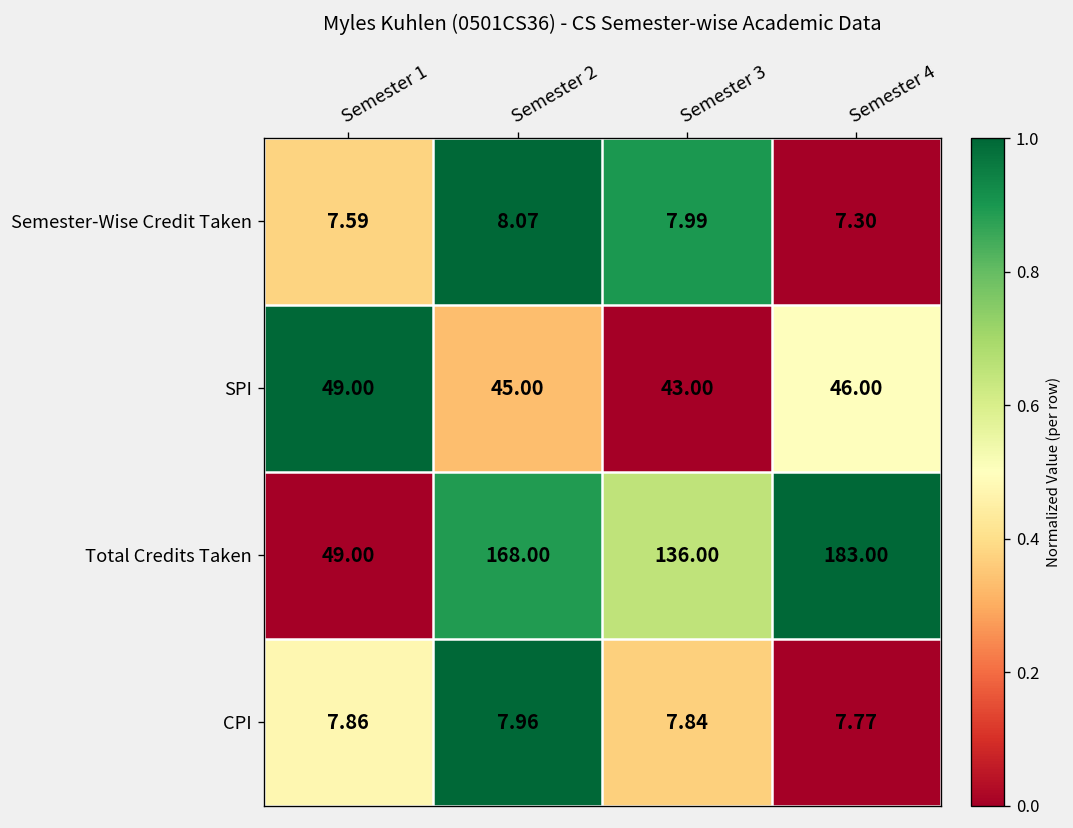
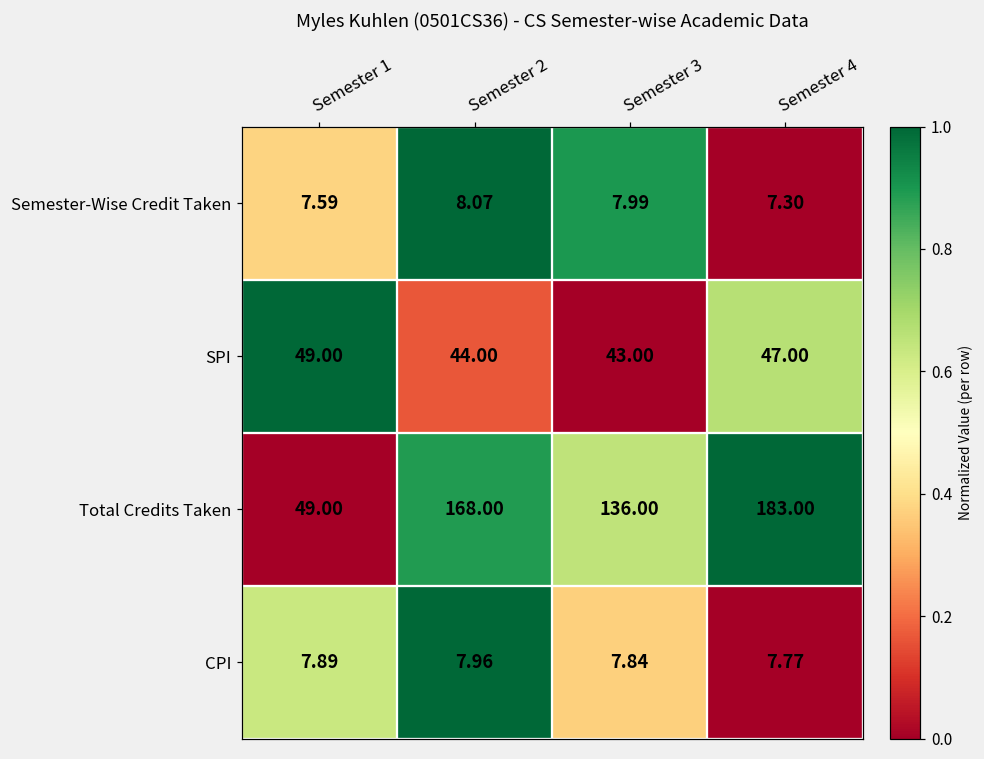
SPI, Semester 2: 45.00 -> 44.00
SPI, Semester 4: 46.00 -> 47.00
CPI, Semester 1: 7.86 -> 7.89
